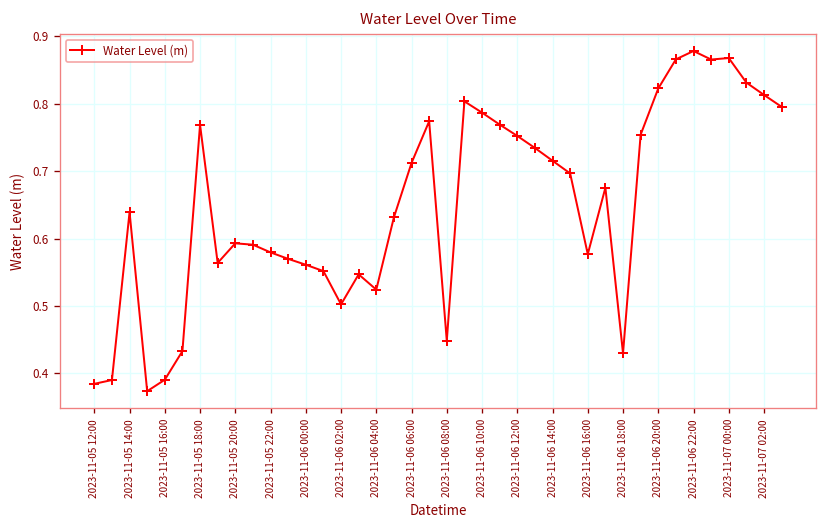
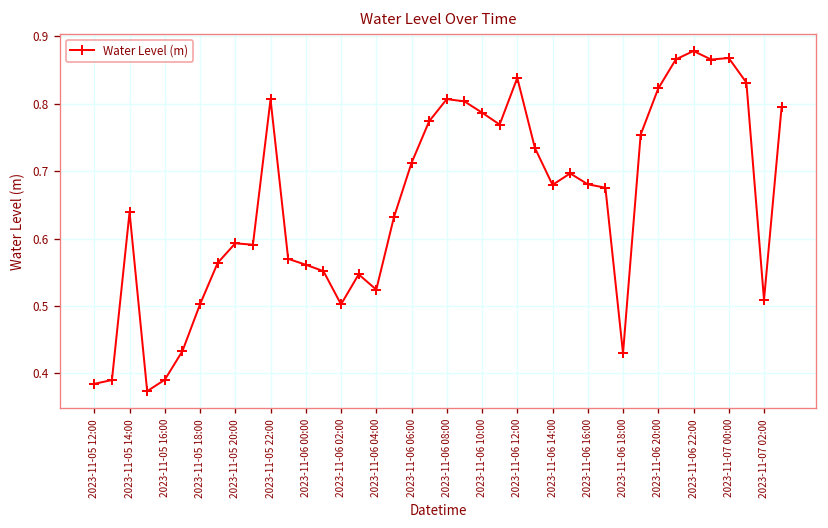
2023-11-05 18:00: 0.77 -> 0.50
2023-11-05 22:00: 0.58 -> 0.81
2023-11-06 08:00: 0.45 -> 0.81
2023-11-06 12:00: 0.75 -> 0.84
2023-11-06 14:00: 0.72 -> 0.68
2023-11-06 16:00: 0.58 -> 0.68
2023-11-07 02:00: 0.81 -> 0.51
